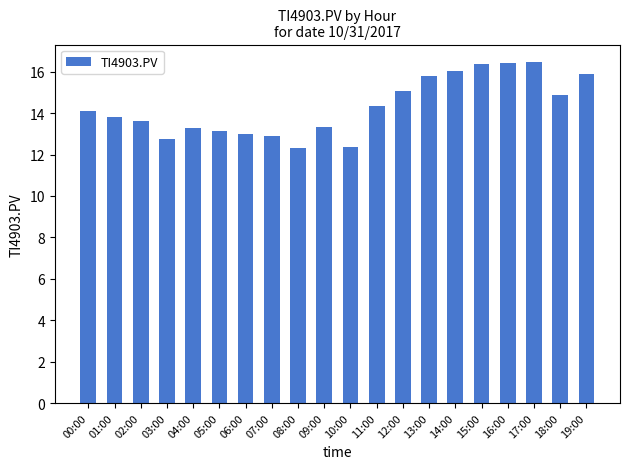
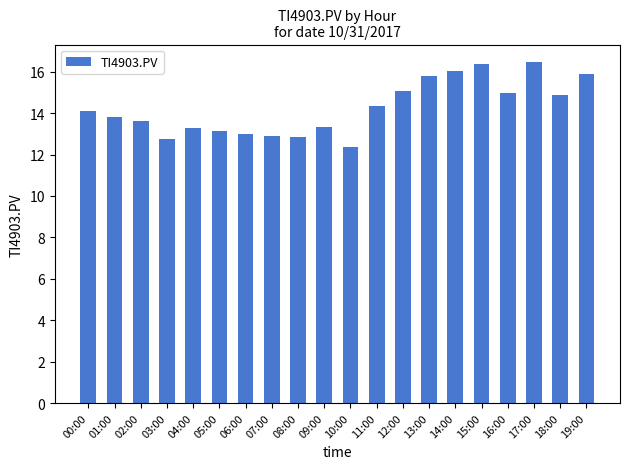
08:00: 12.3 -> 12.9
16:00: 16.4 -> 15.0
